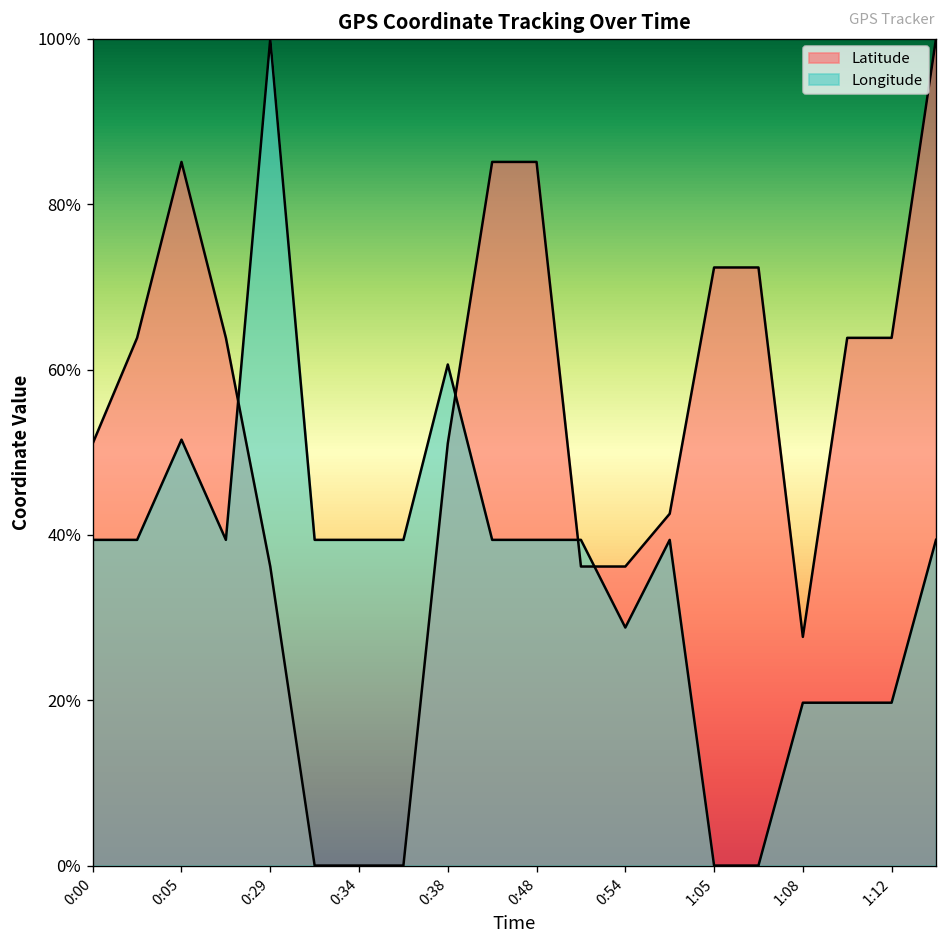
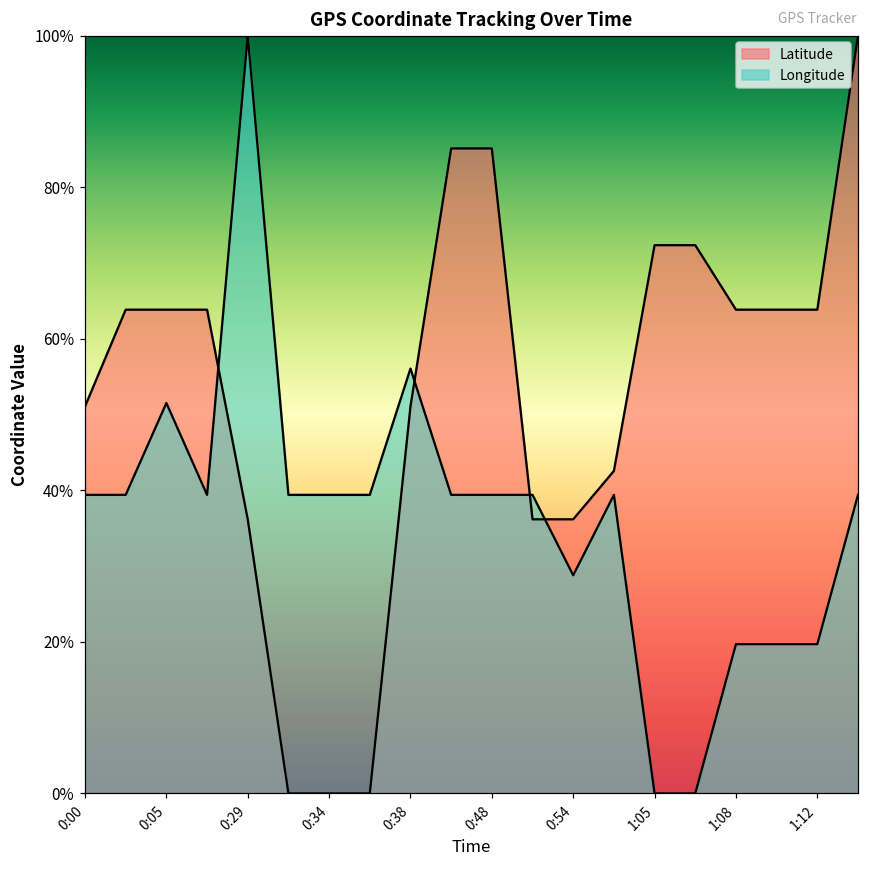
Latitude, 0:05: 85% -> 64%
Longitude, 0:38: 61% -> 56%
Latitude, 1:08: 28% -> 64%
